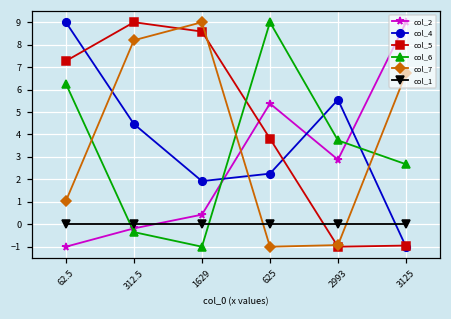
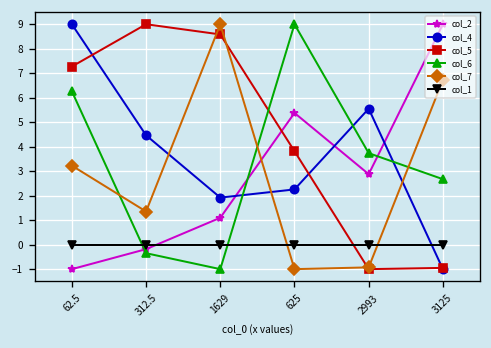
col_7, 62.5: 1.0 -> 3.2
col_7, 312.5: 8.2 -> 1.4
col_2, 1629: 0.4 -> 1.1
